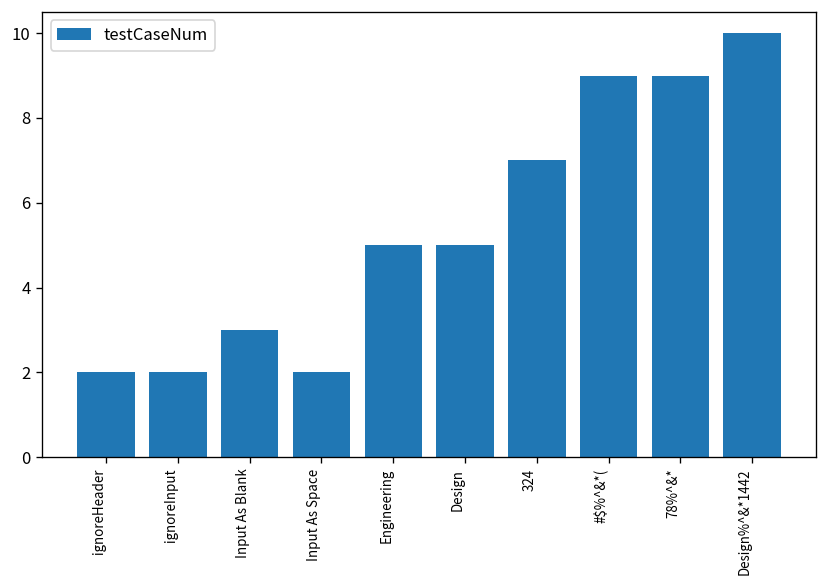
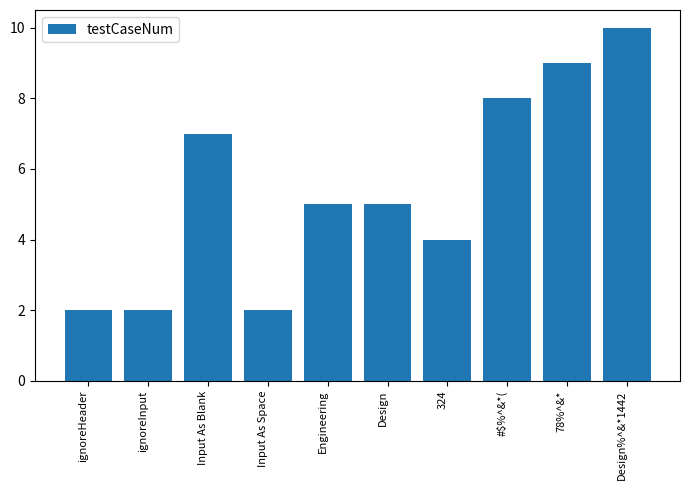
Input As Blank: 3 -> 7
324: 7 -> 4
#$%^&*(: 9 -> 8
